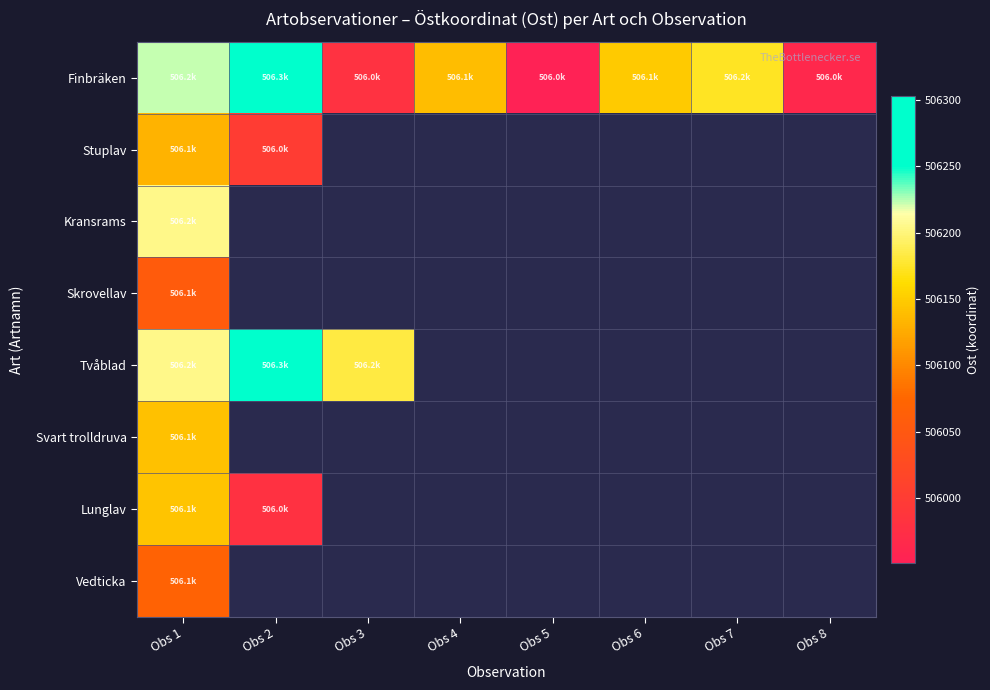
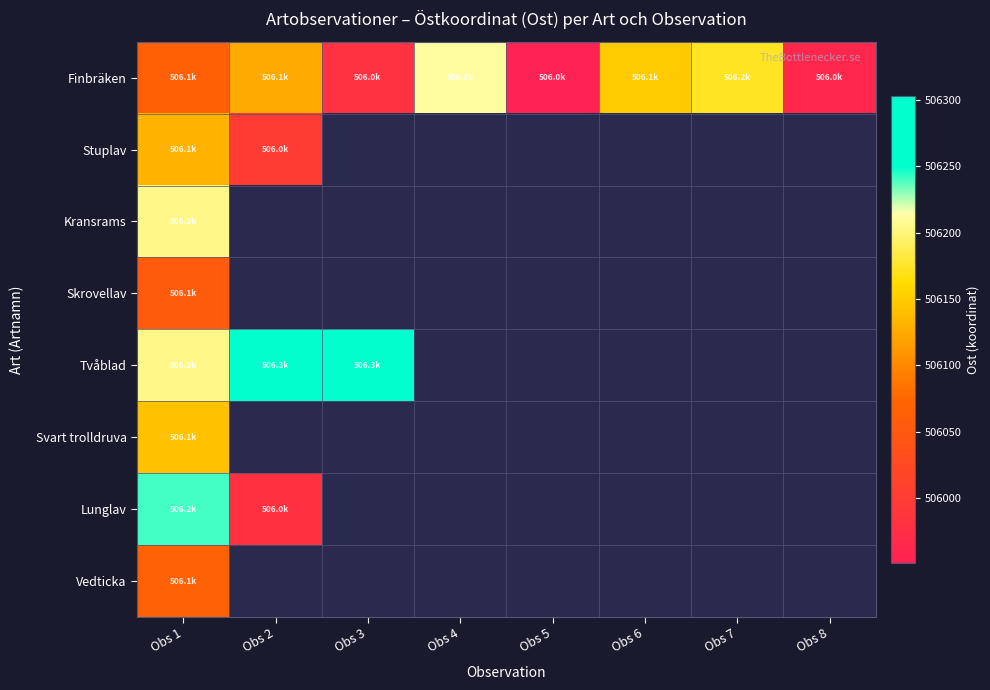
Finbräken, Obs 1: 506.2k -> 506.1k
Finbräken, Obs 2: 506.3k -> 506.1k
Finbräken, Obs 4: 506.1k -> 506.2k
Tvåblad, Obs 3: 506.2k -> 506.3k
Lunglav, Obs 1: 506.1k -> 506.2k
